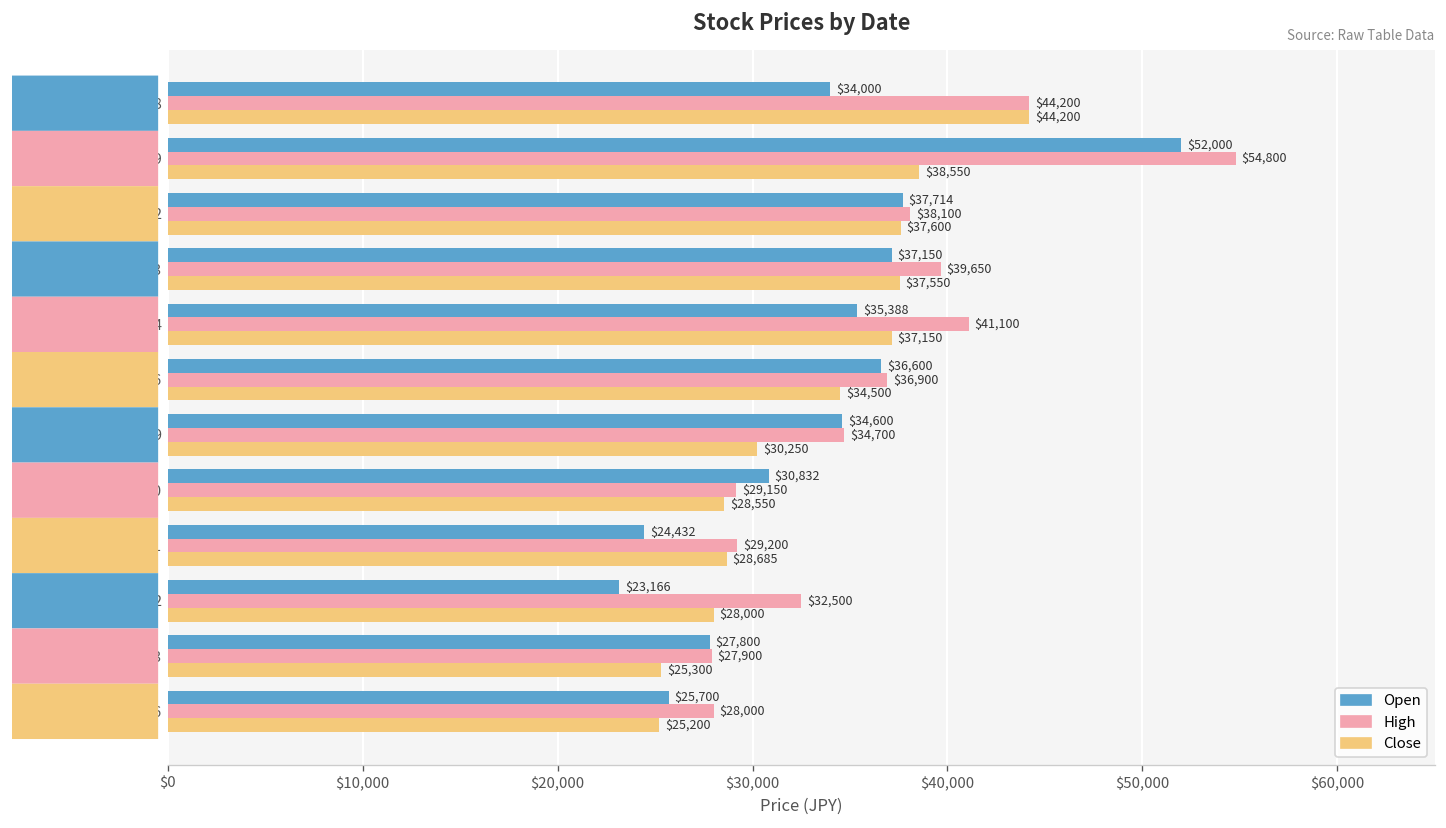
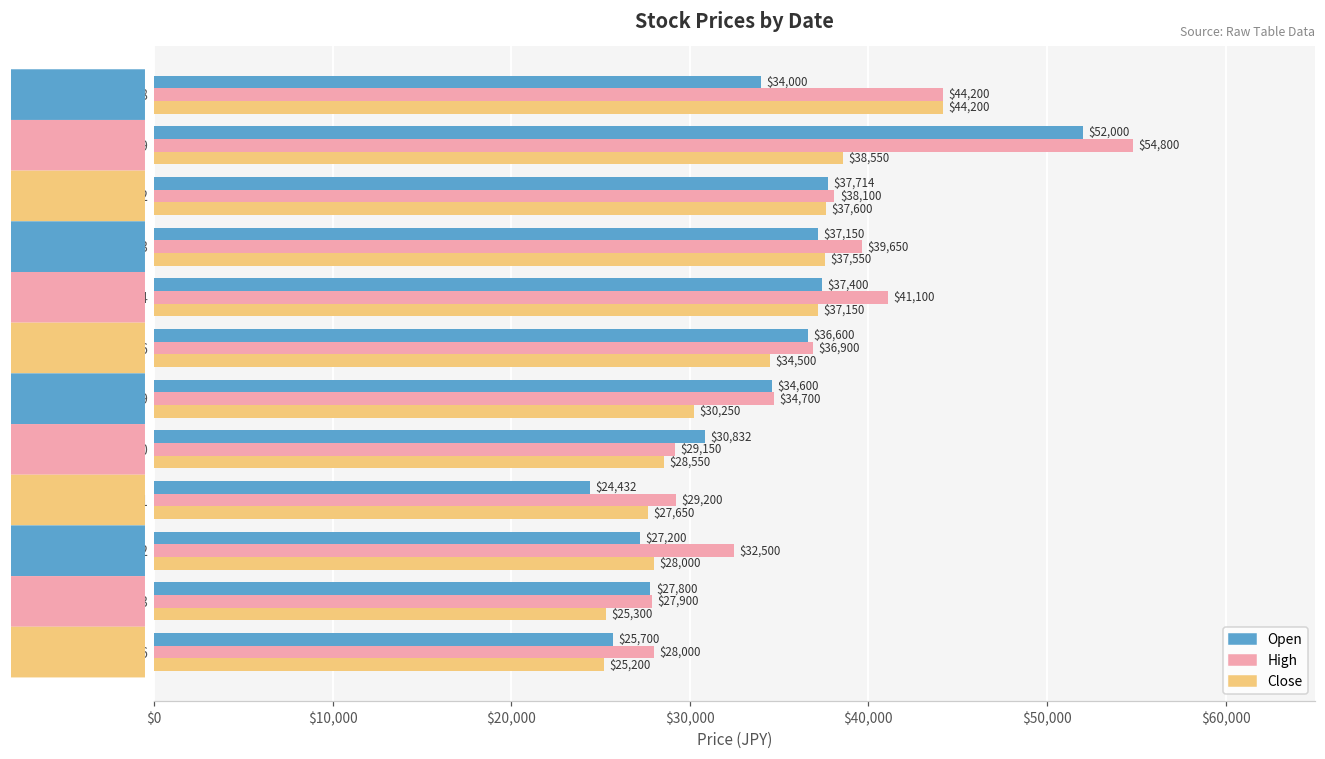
Open, 2022-05-04: $35,388 -> $37,400
Close, 2022-05-11: $28,685 -> $27,650
Open, 2022-05-12: $23,166 -> $27,200
